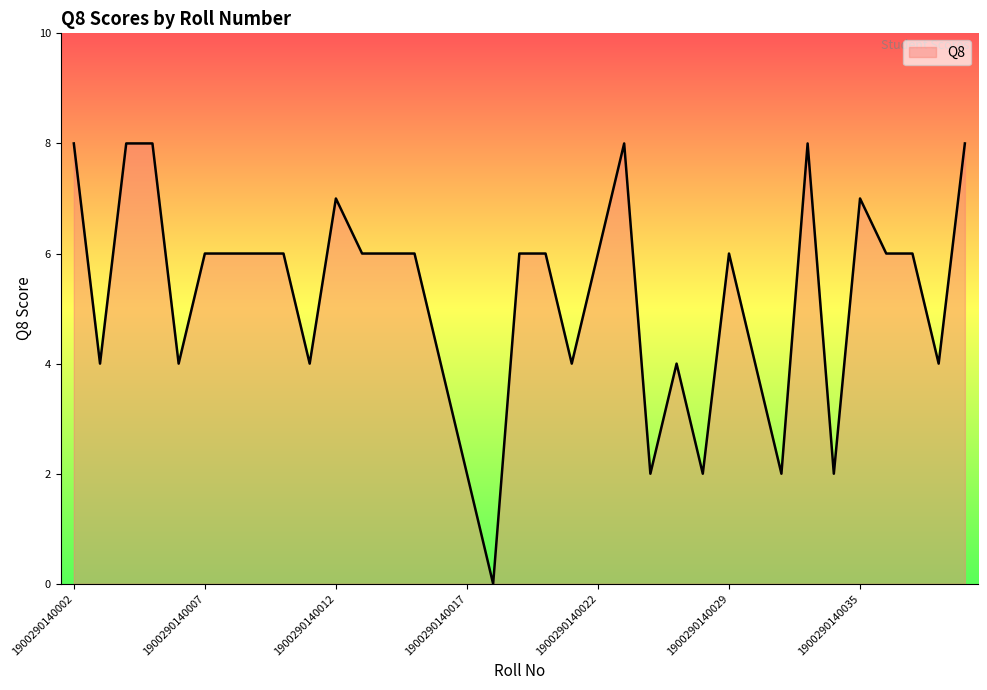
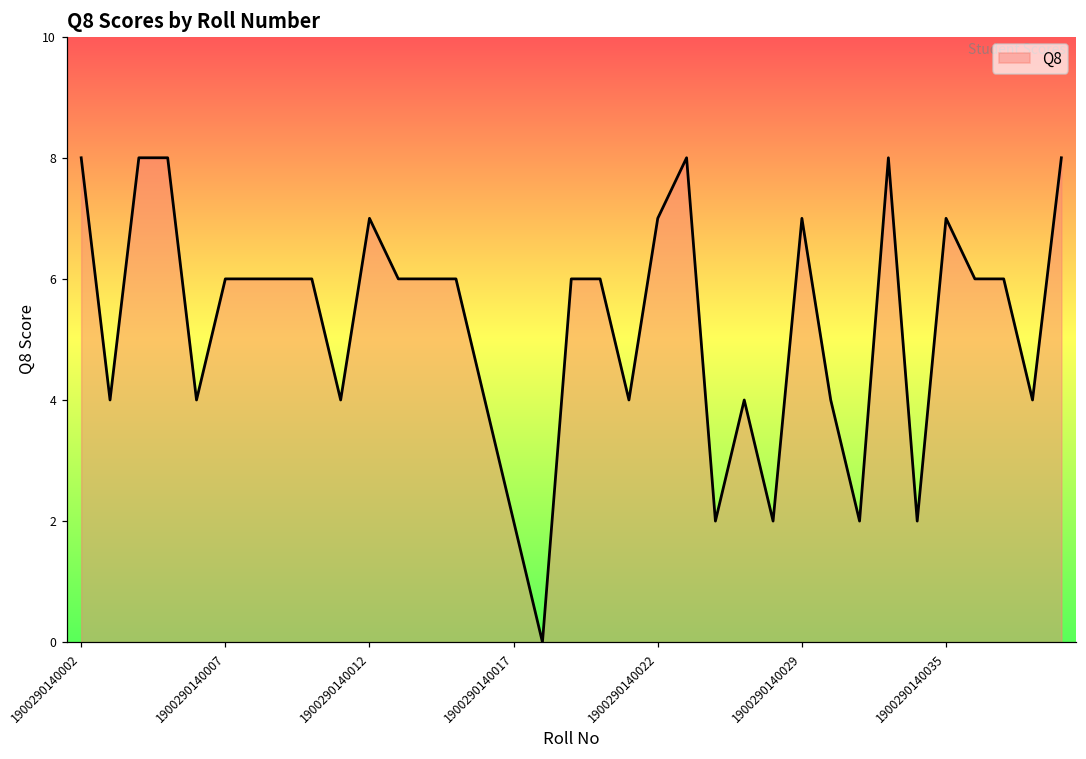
1900290140022: 6 -> 7
1900290140029: 6 -> 7
